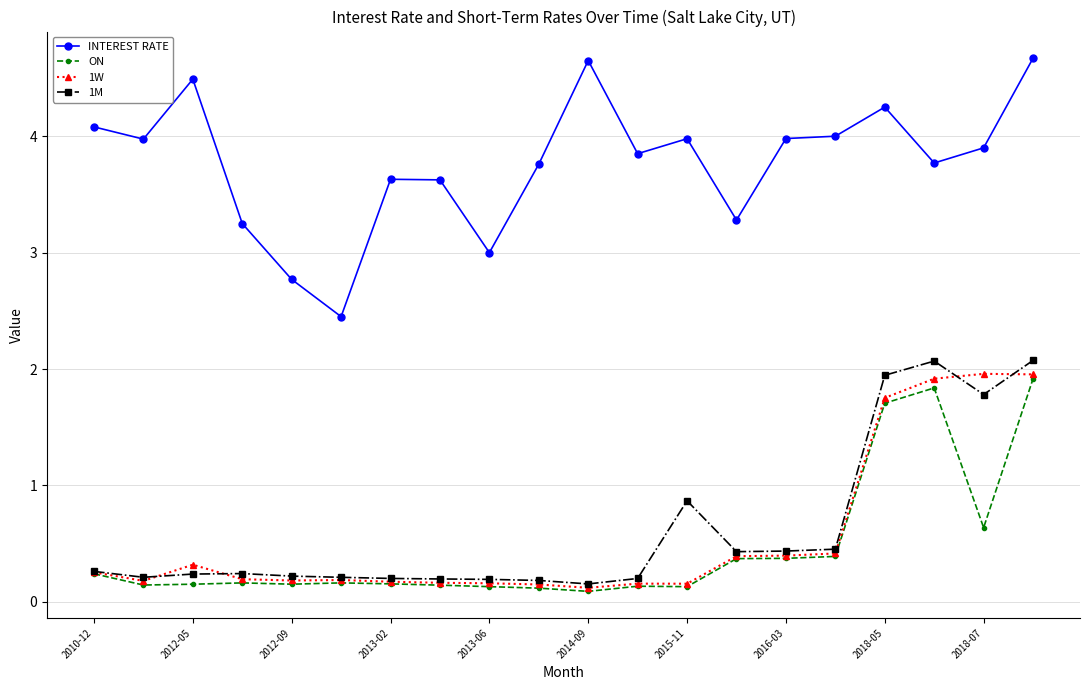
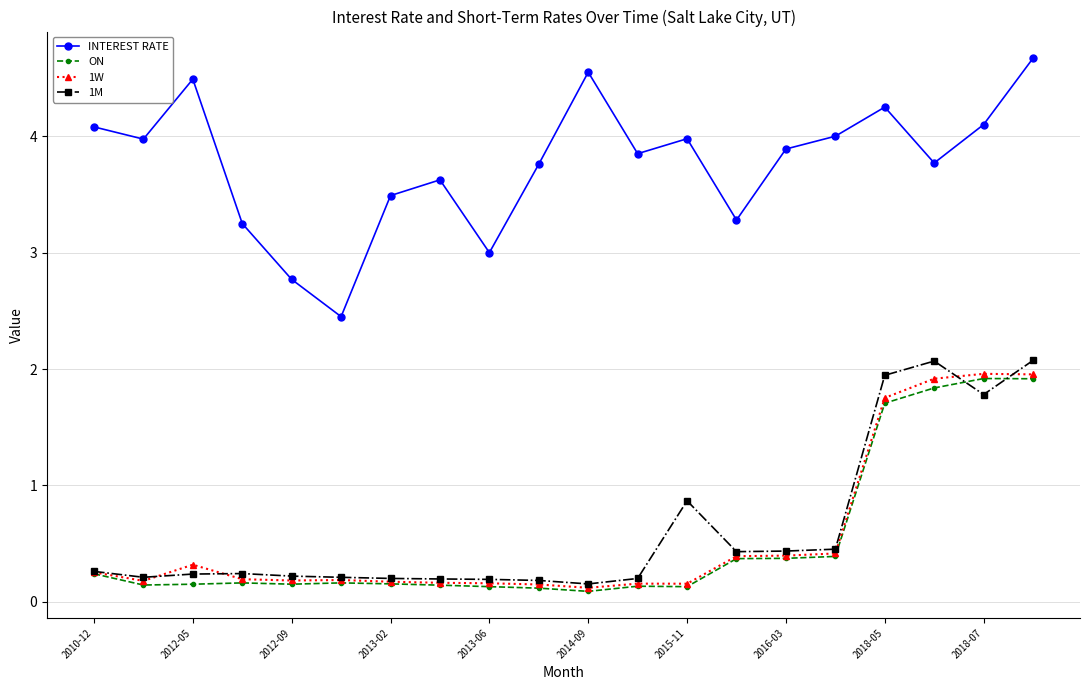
INTEREST RATE, 2013-02: 3.63 -> 3.49
INTEREST RATE, 2014-09: 4.65 -> 4.55
INTEREST RATE, 2016-03: 3.98 -> 3.89
INTEREST RATE, 2018-07: 3.9 -> 4.1
ON, 2018-07: 0.64 -> 1.92
